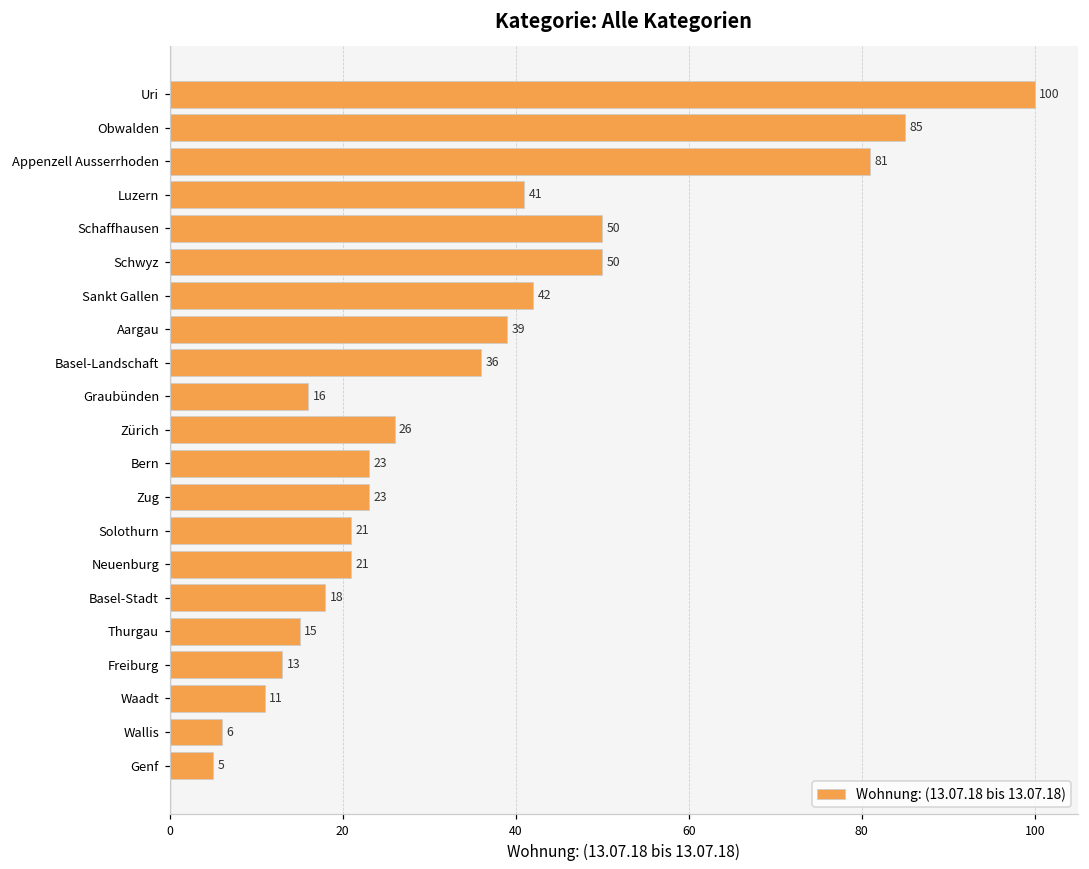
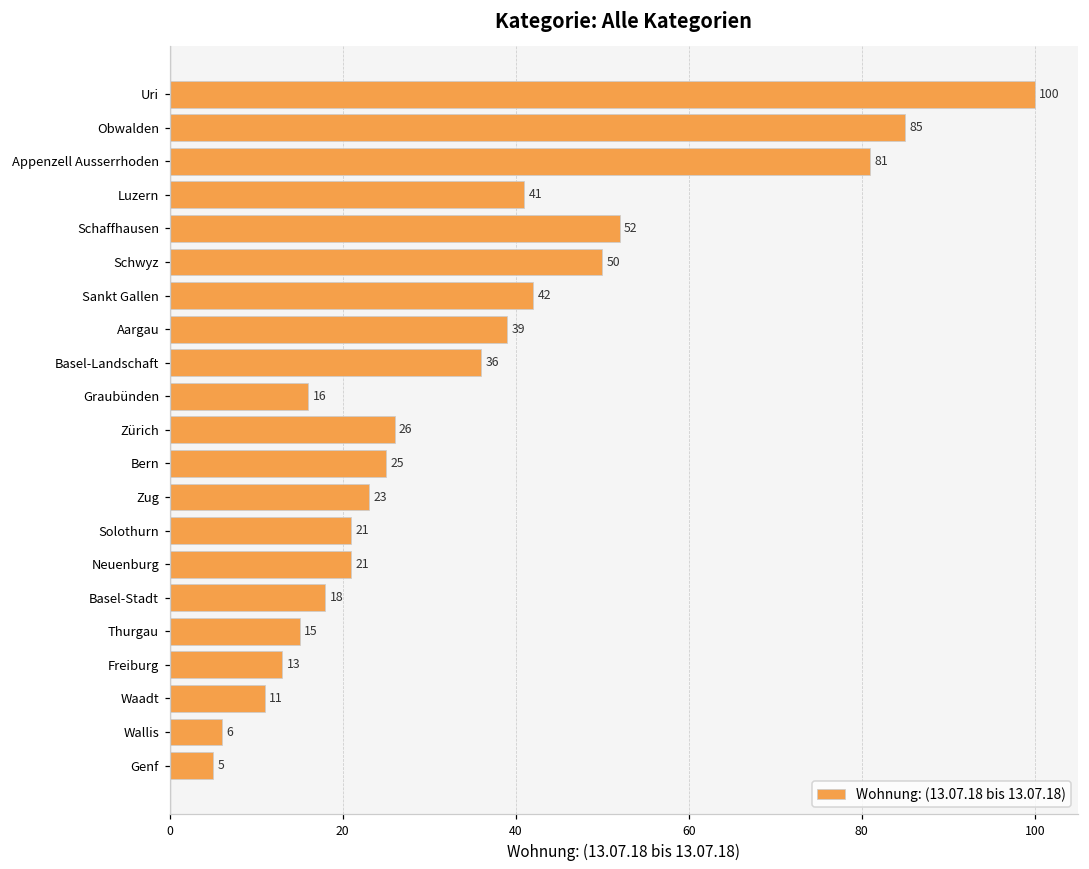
Schaffhausen: 50 -> 52
Bern: 23 -> 25
